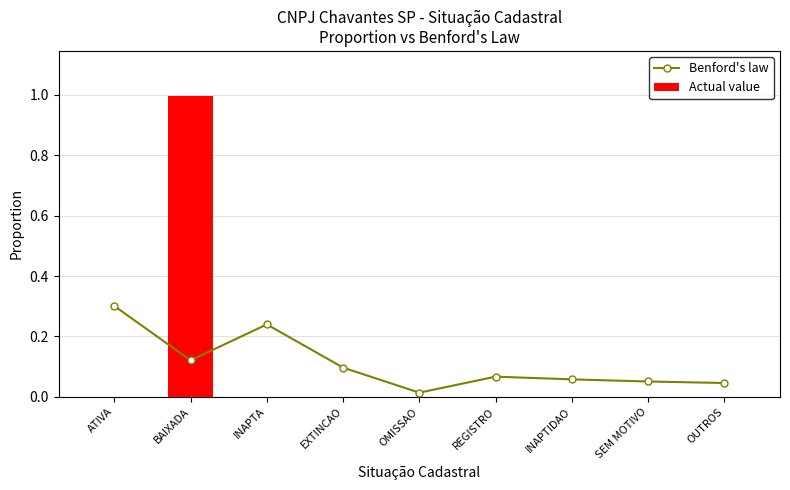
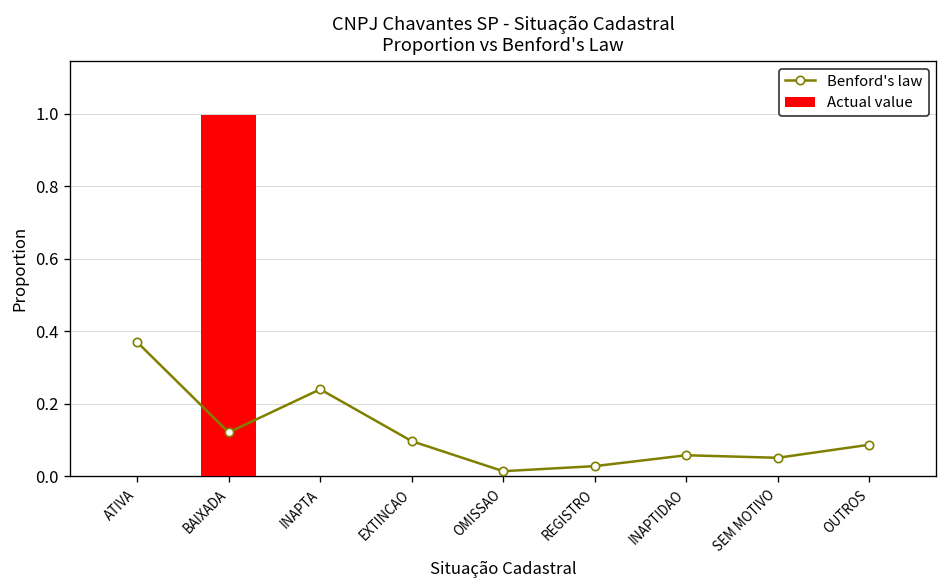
Benford's law, ATIVA: 0.30 -> 0.37
Benford's law, REGISTRO: 0.07 -> 0.03
Benford's law, OUTROS: 0.05 -> 0.09
